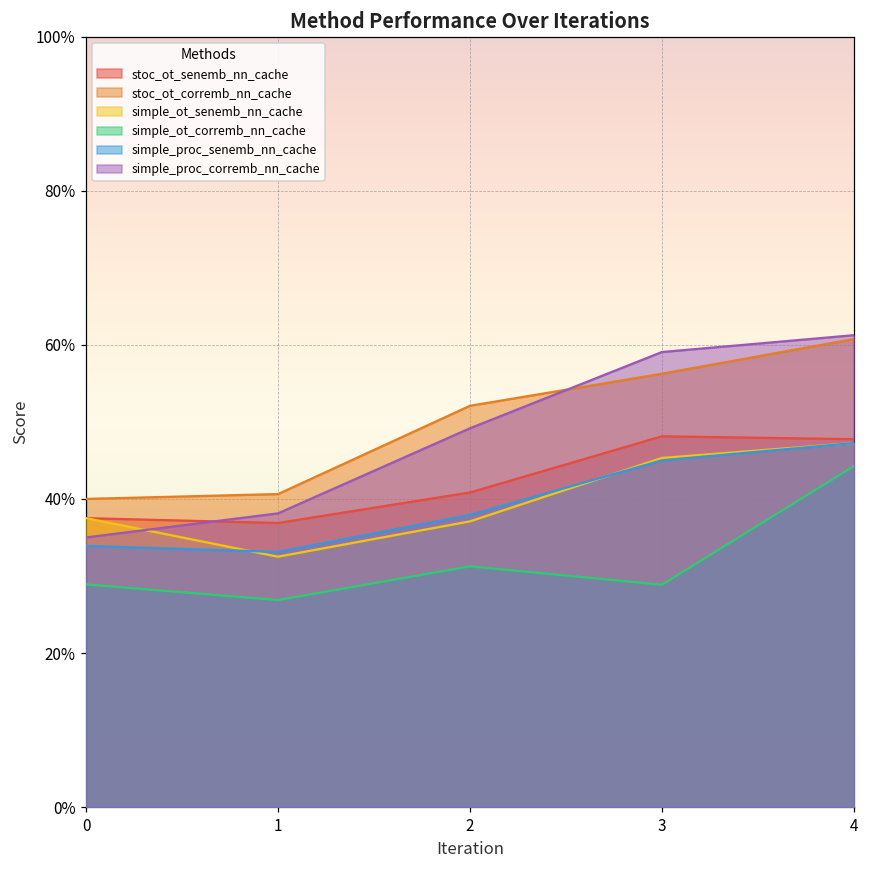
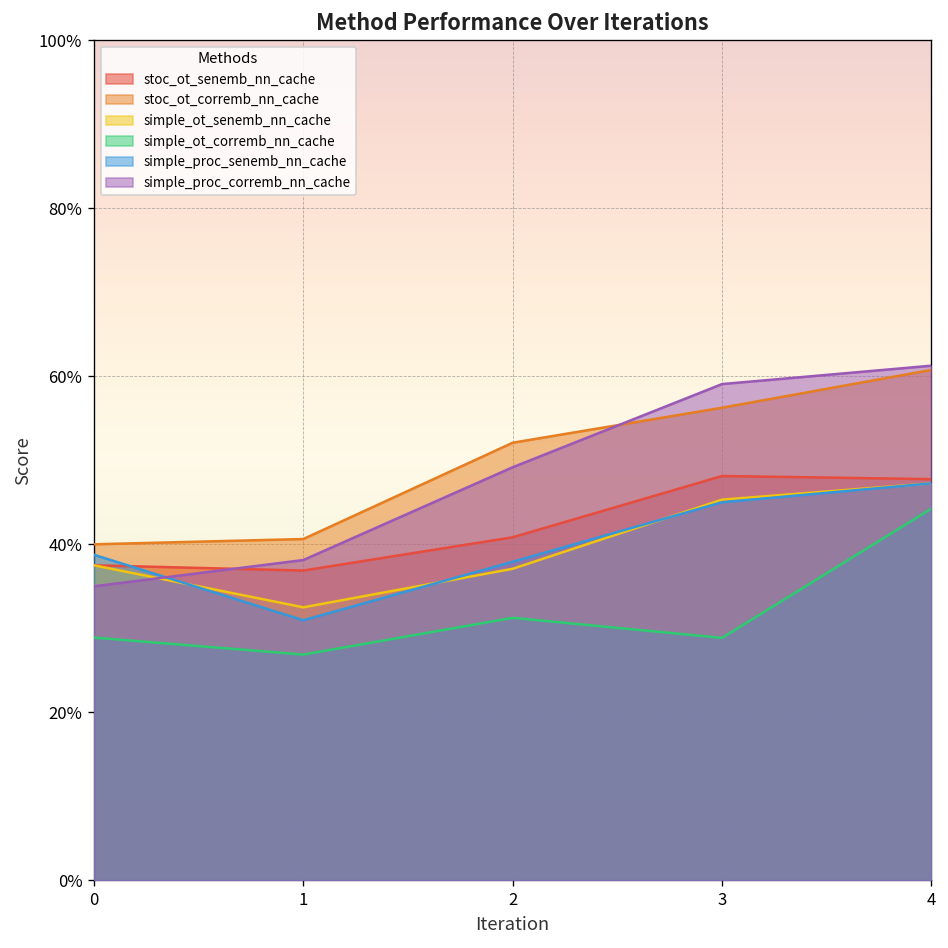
simple_proc_senemb_nn_cache, 0: 34% -> 39%
simple_proc_senemb_nn_cache, 1: 33% -> 31%
